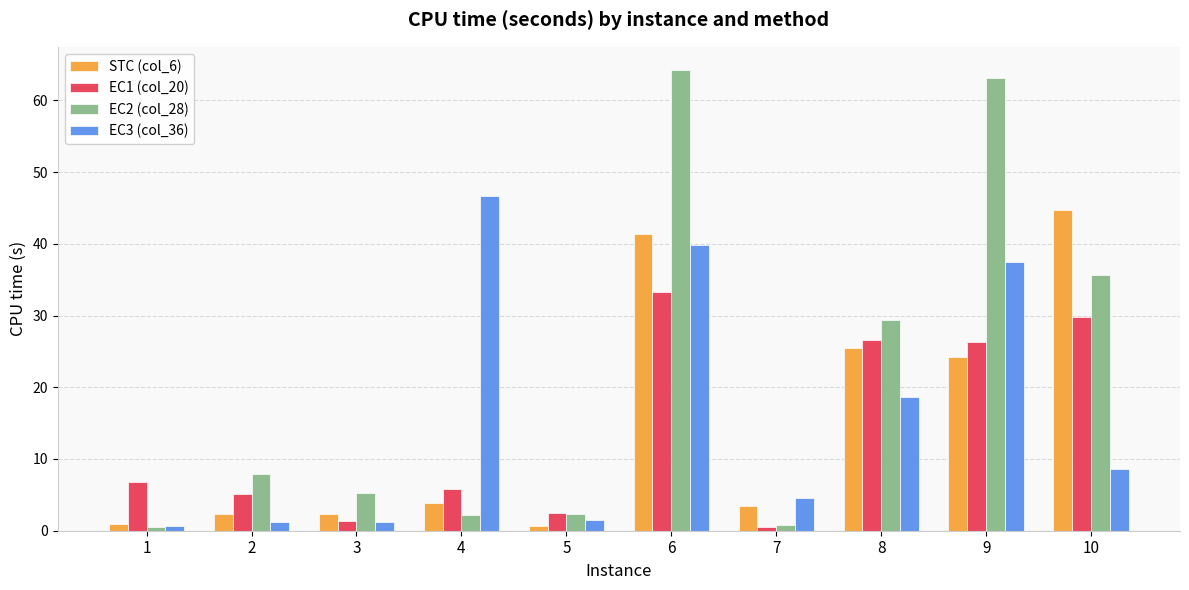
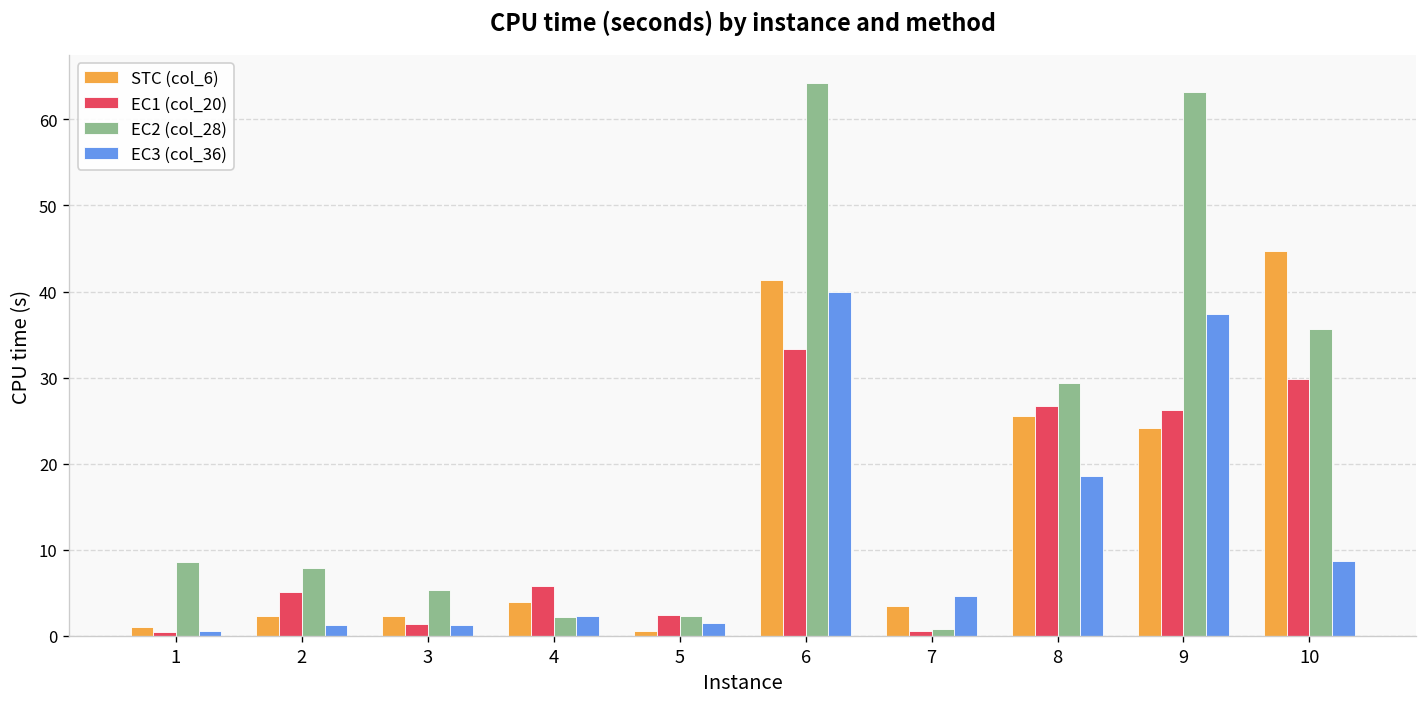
EC1 (col_20), 1: 7 -> 0
EC2 (col_28), 1: 0 -> 9
EC3 (col_36), 4: 47 -> 2
